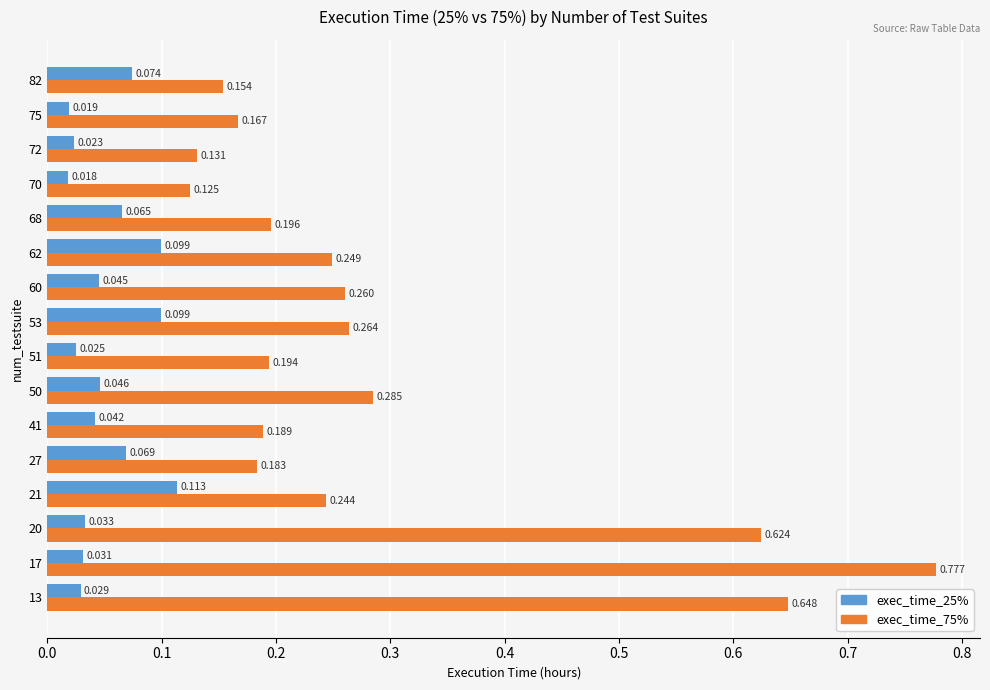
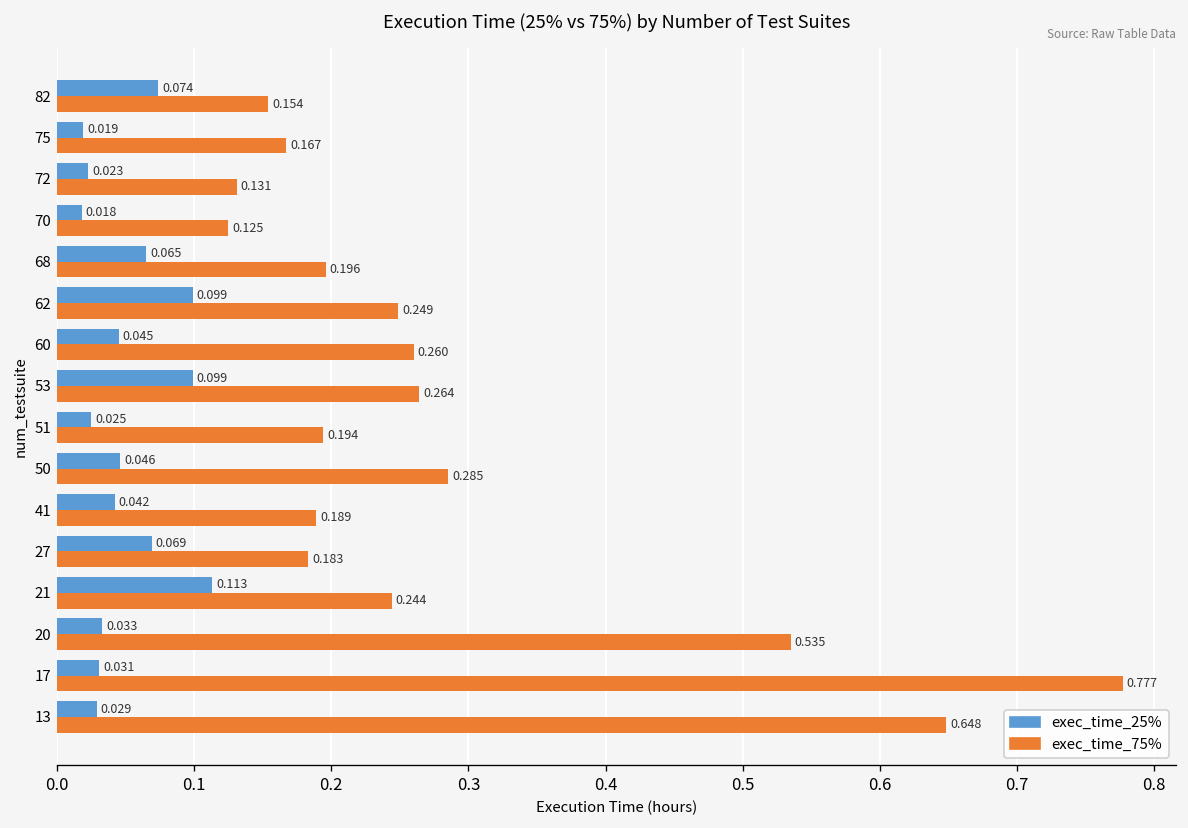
exec_time_75%, 20: 0.624 -> 0.535
